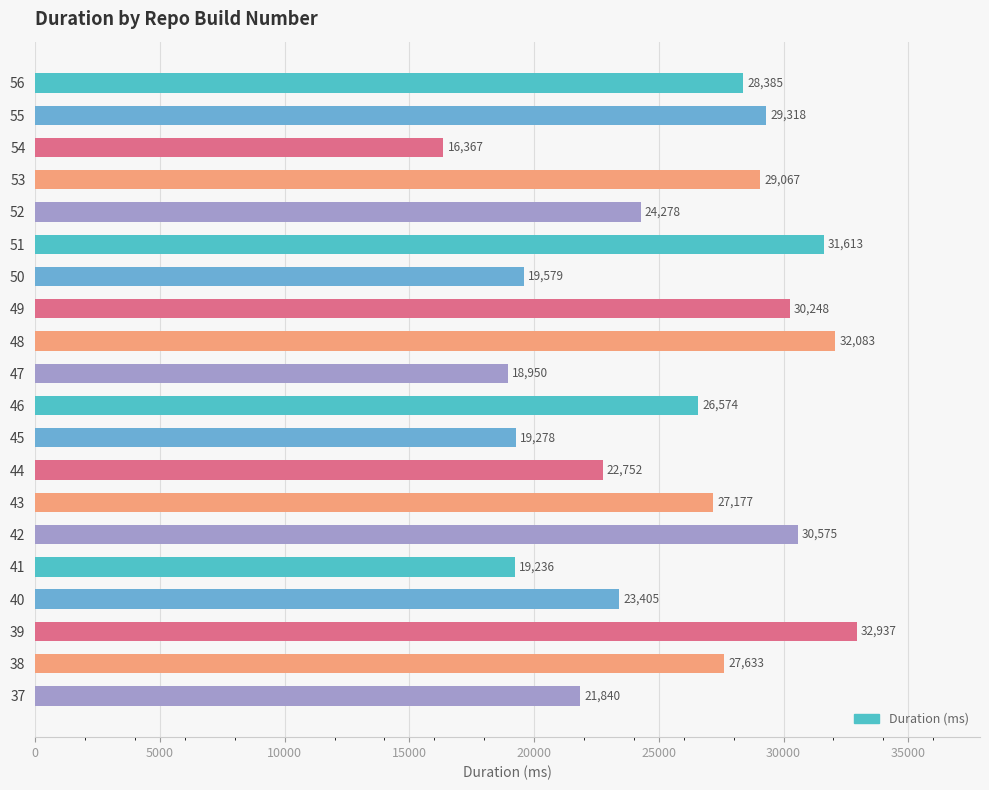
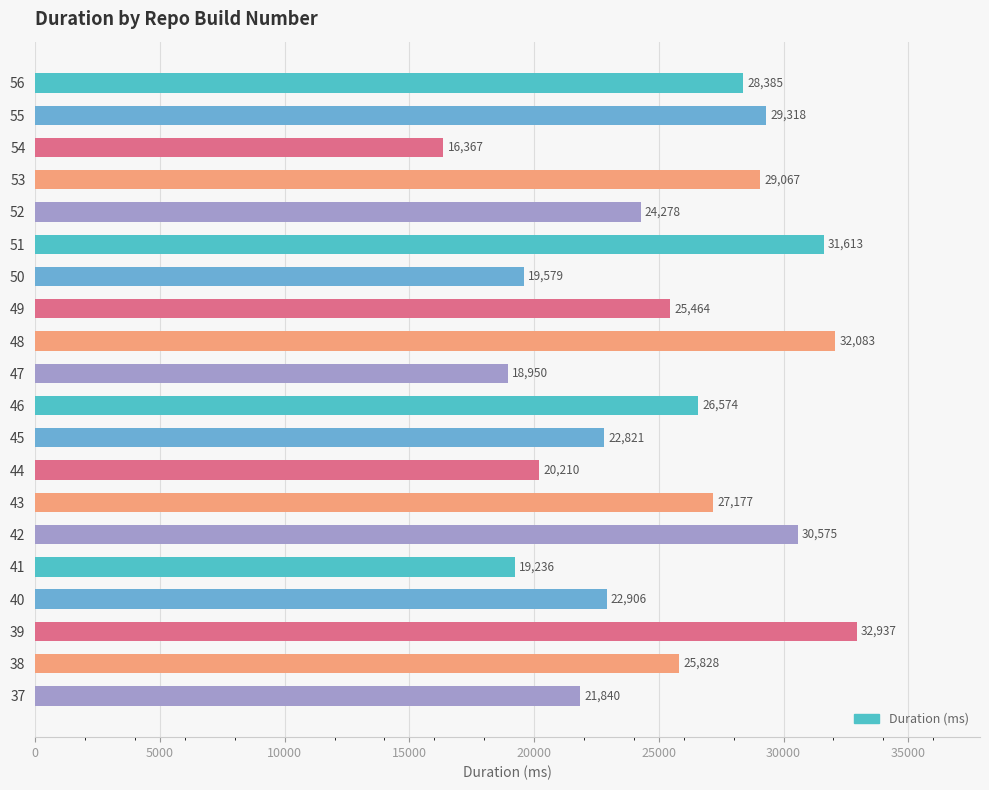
49: 30,248 -> 25,464
45: 19,278 -> 22,821
44: 22,752 -> 20,210
40: 23,405 -> 22,906
38: 27,633 -> 25,828
